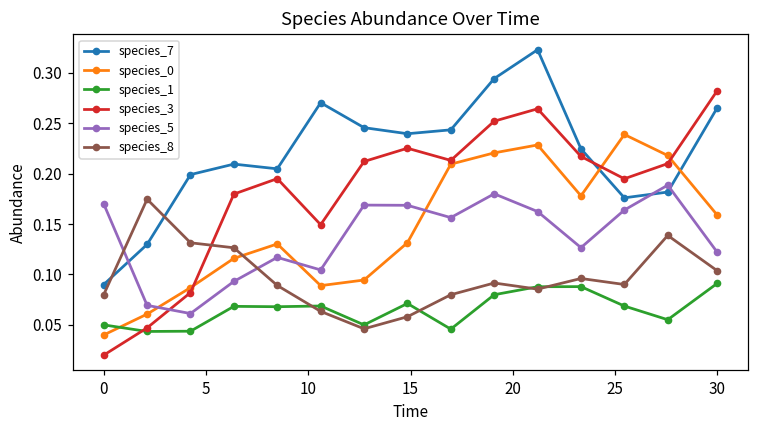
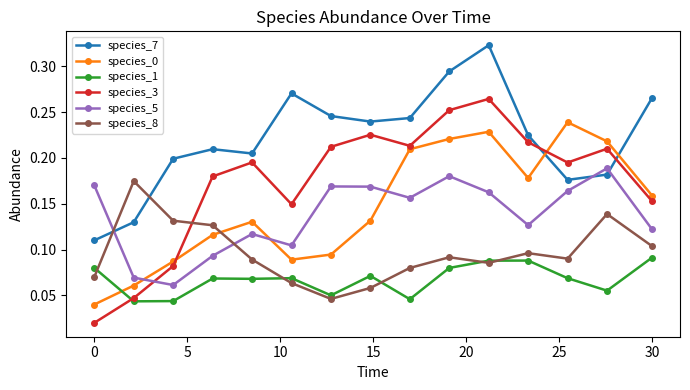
species_7, 0: 0.09 -> 0.11
species_1, 0: 0.05 -> 0.08
species_8, 0: 0.08 -> 0.07
species_3, 30: 0.28 -> 0.15
